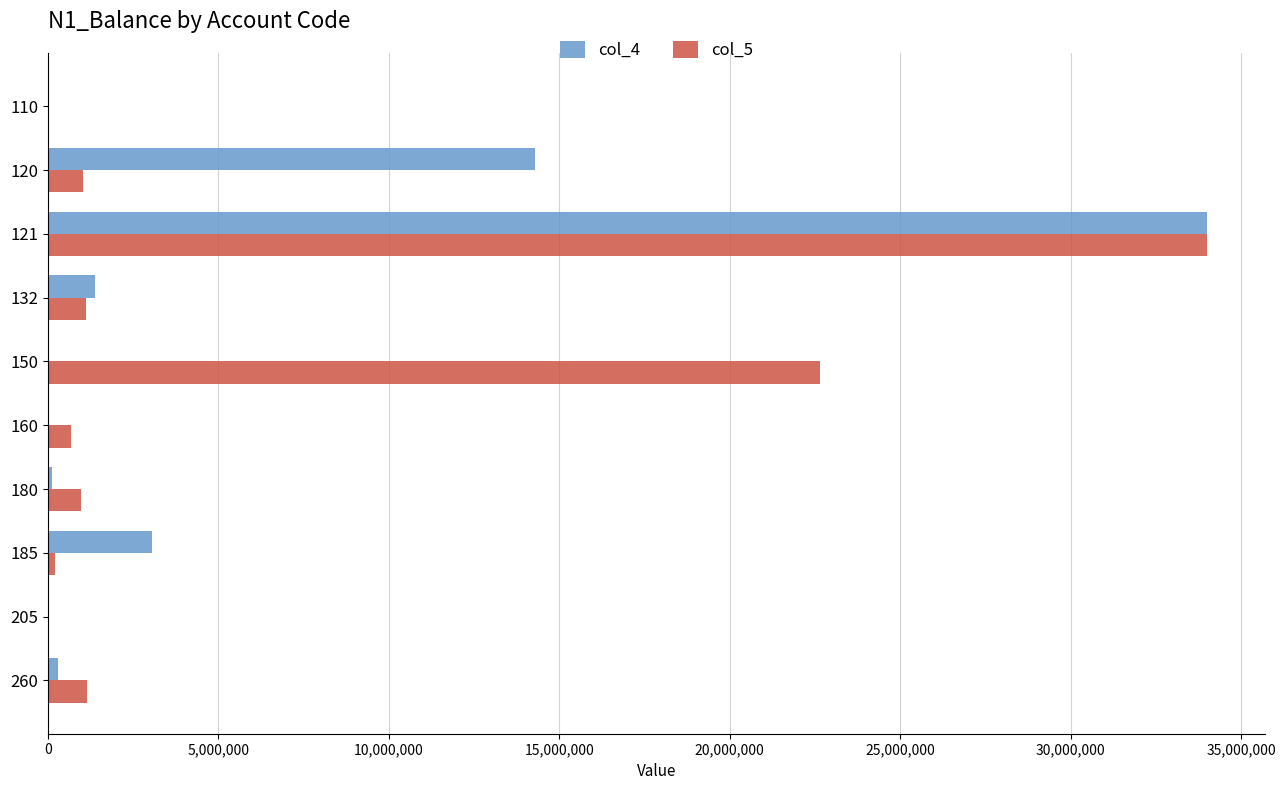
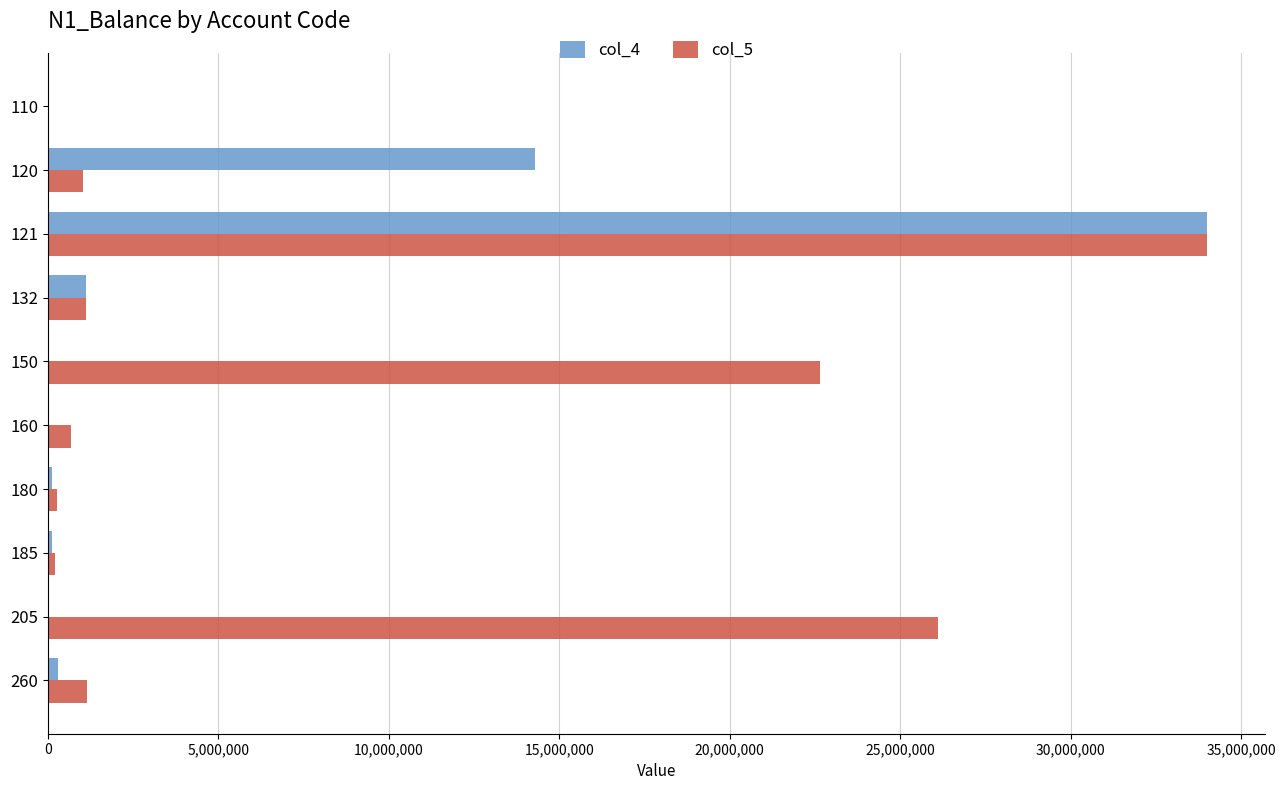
col_4, 132: 1,400,000 -> 1,100,000
col_5, 180: 1,000,000 -> 300,000
col_4, 185: 3,100,000 -> 100,000
col_5, 205: 0 -> 26,100,000
